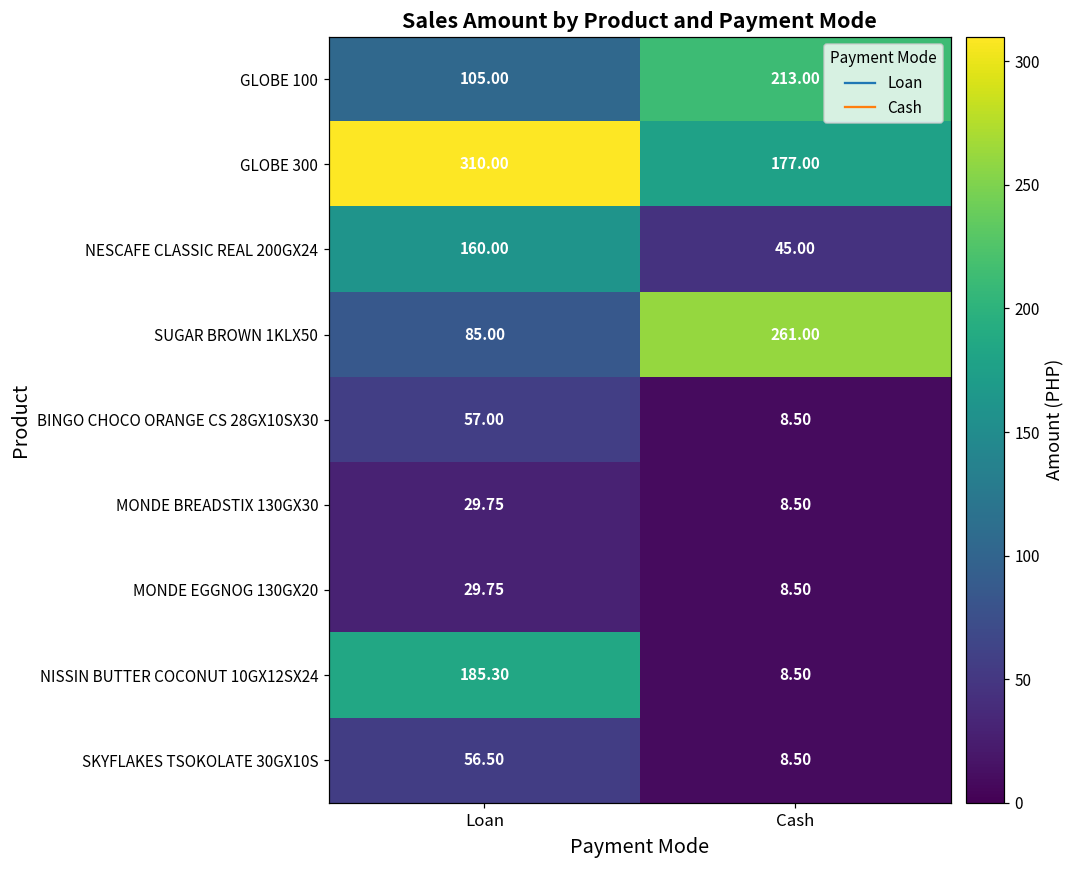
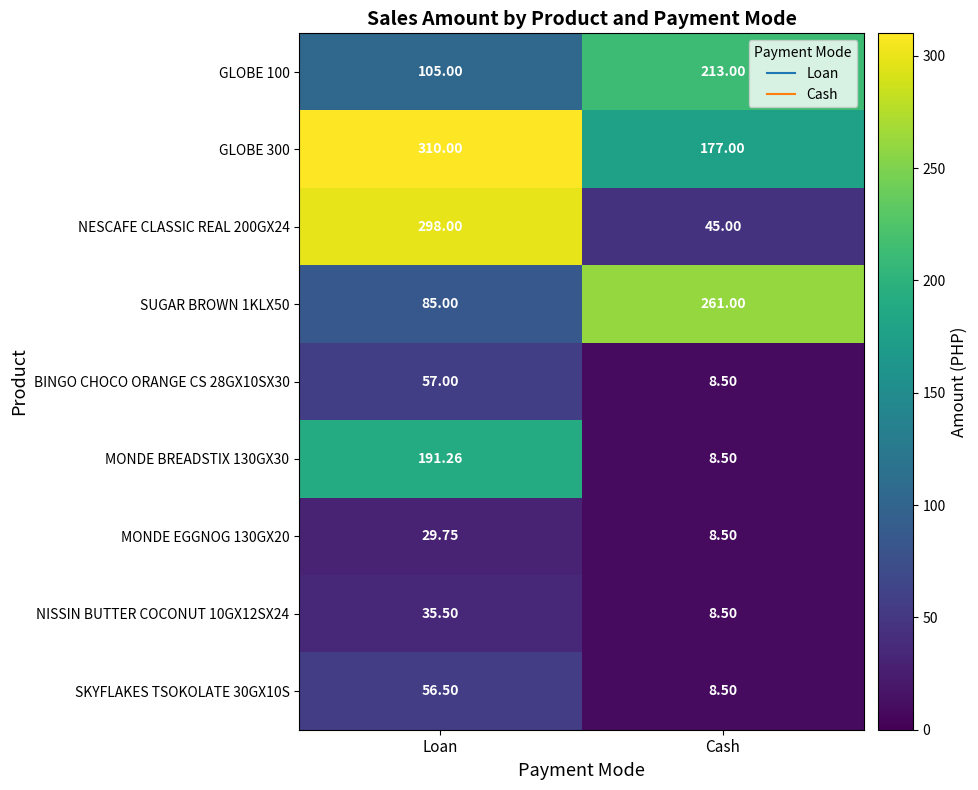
NESCAFE CLASSIC REAL 200GX24, Loan: 160.00 -> 298.00
MONDE BREADSTIX 130GX30, Loan: 29.75 -> 191.26
NISSIN BUTTER COCONUT 10GX12SX24, Loan: 185.30 -> 35.50
